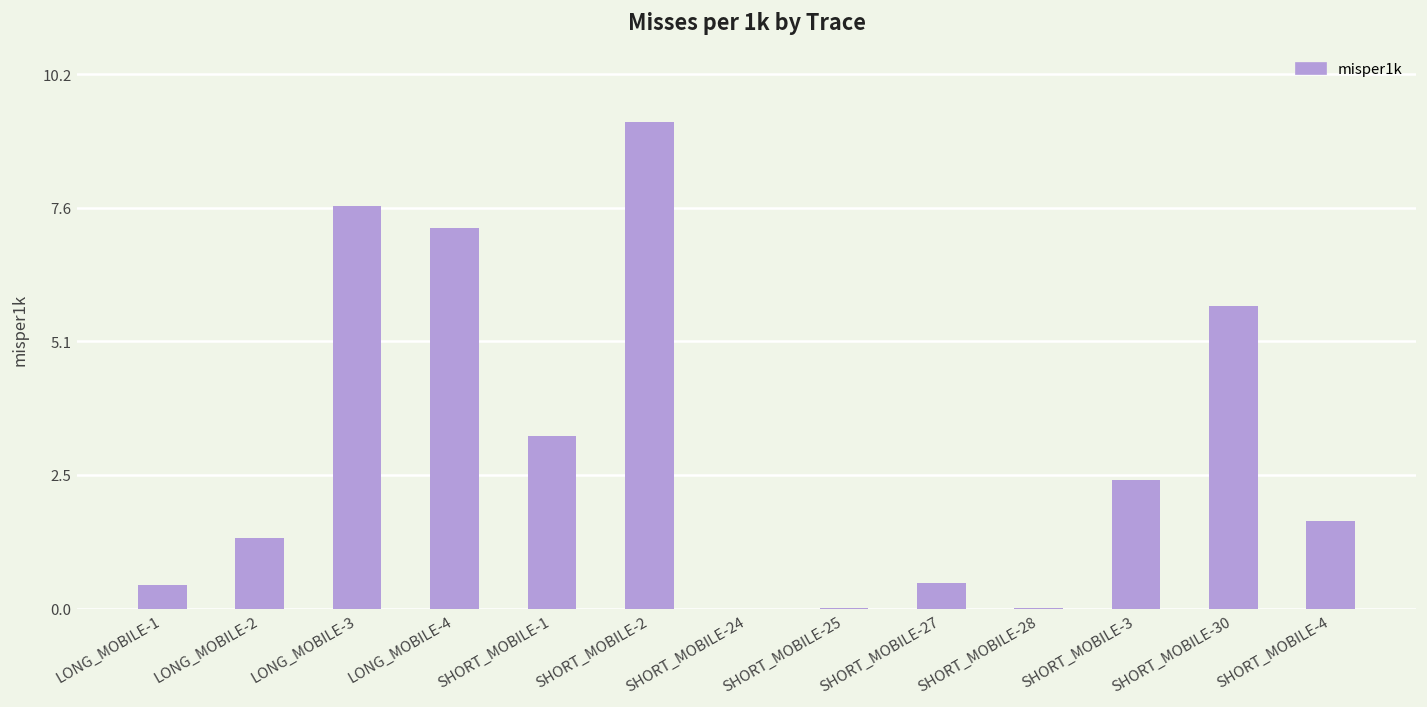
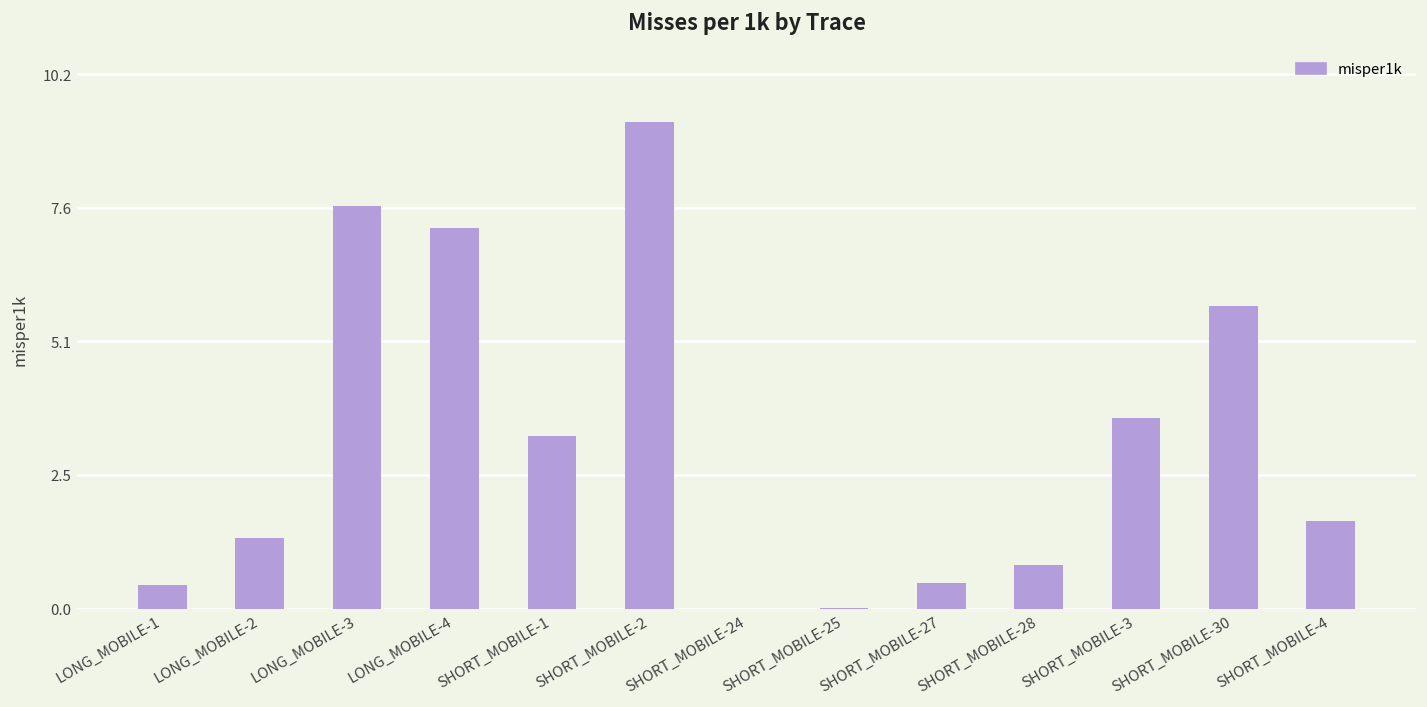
SHORT_MOBILE-28: 0.0 -> 0.8
SHORT_MOBILE-3: 2.5 -> 3.6
